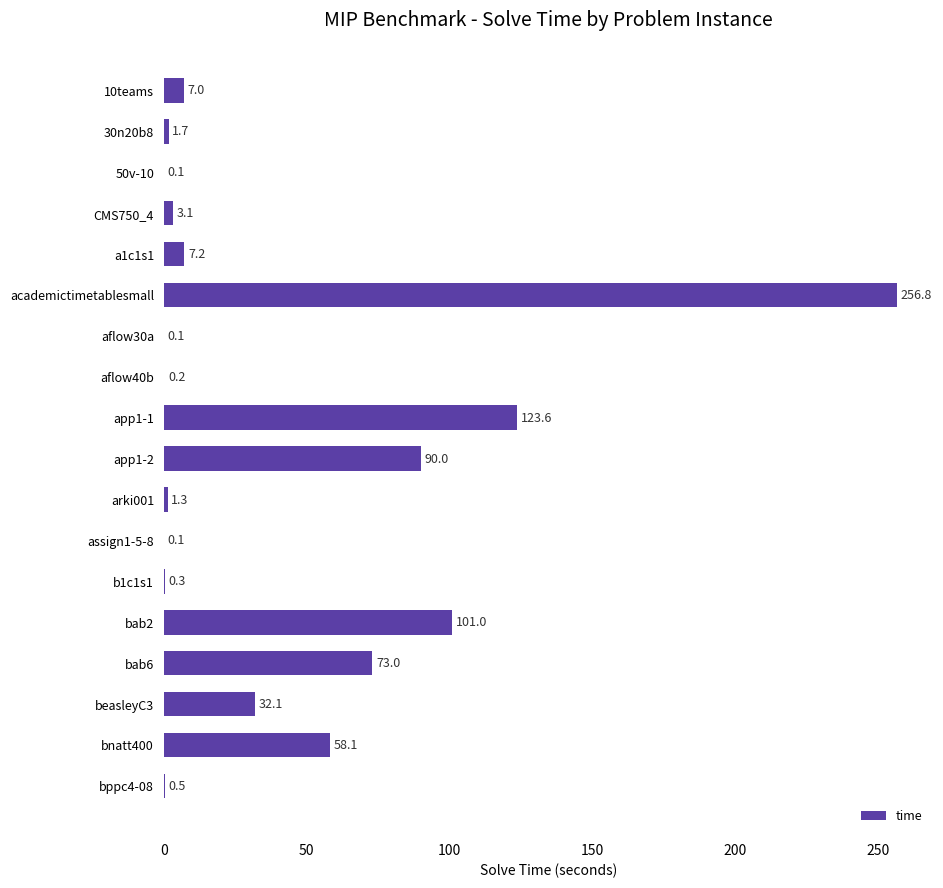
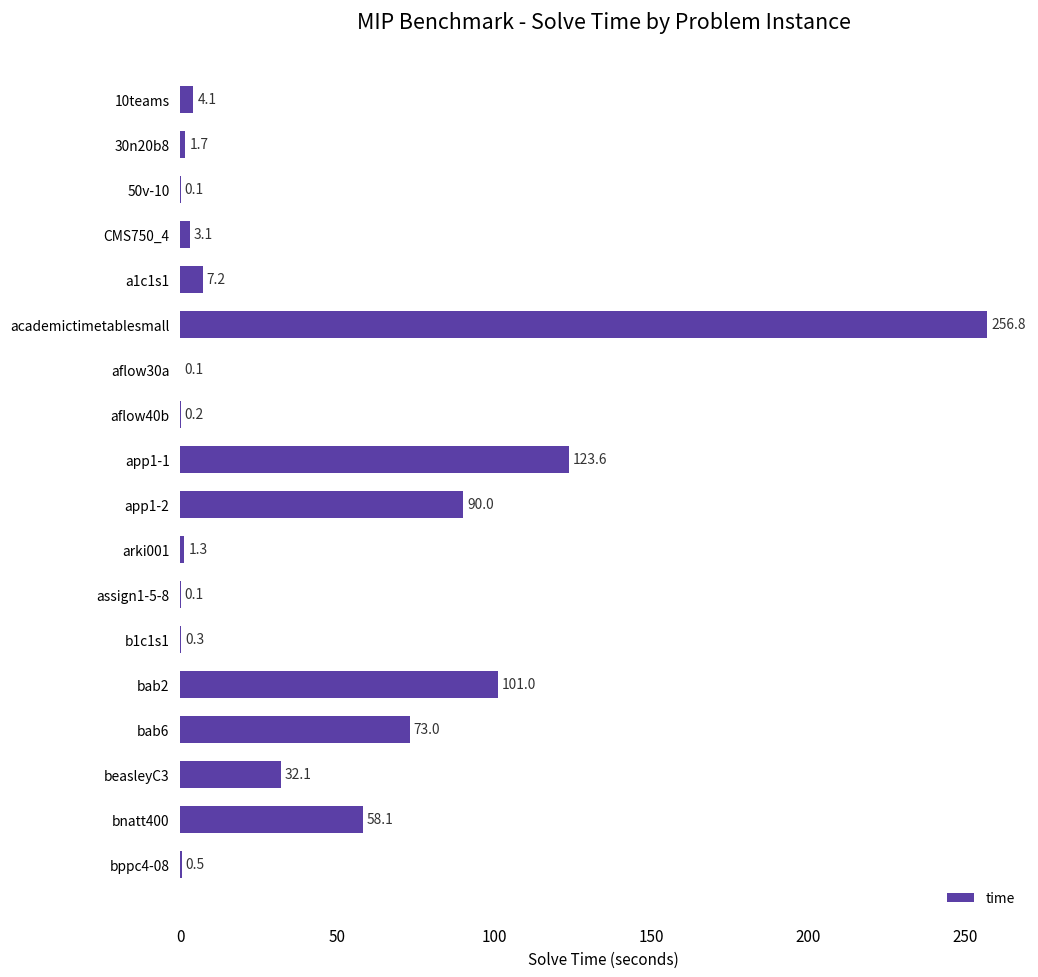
10teams: 7.0 -> 4.1
